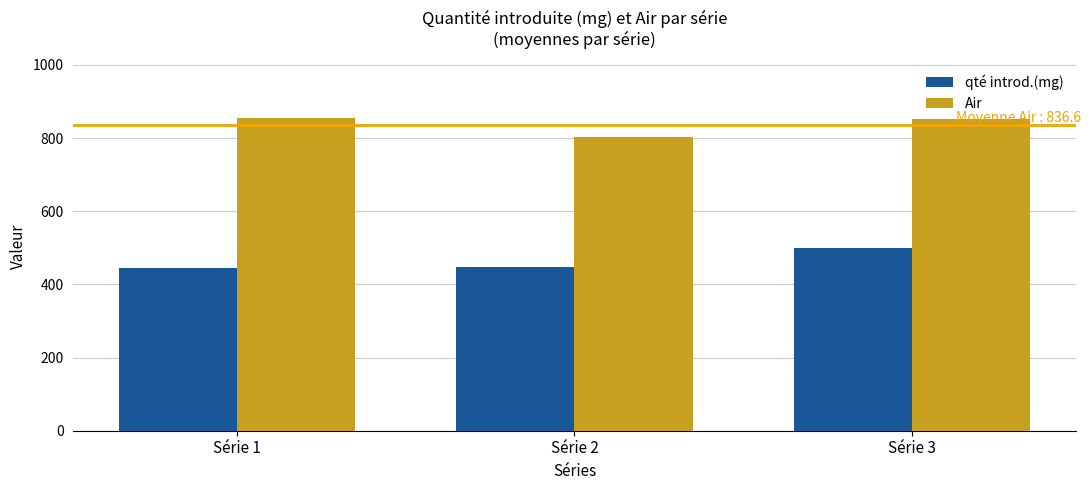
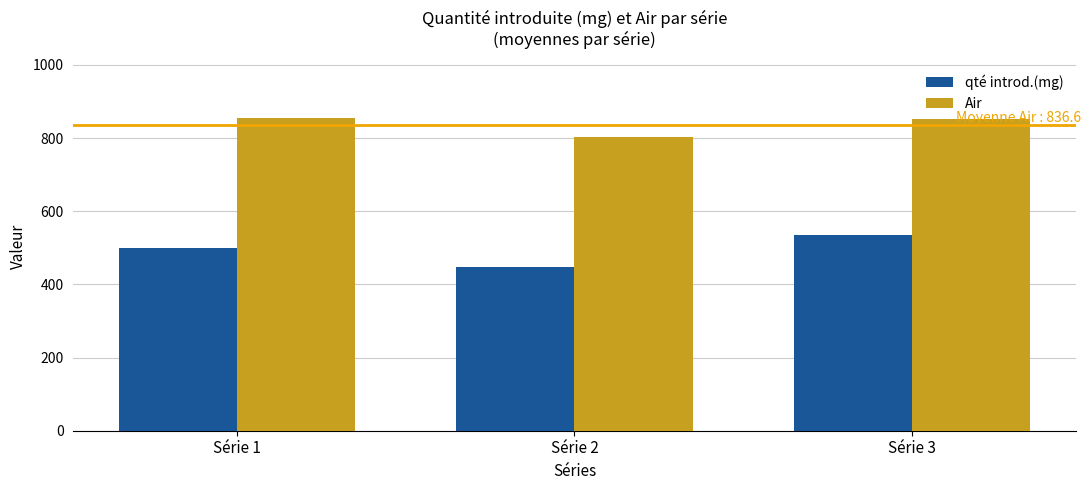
qté introd.(mg), Série 1: 440 -> 500
qté introd.(mg), Série 3: 500 -> 540
